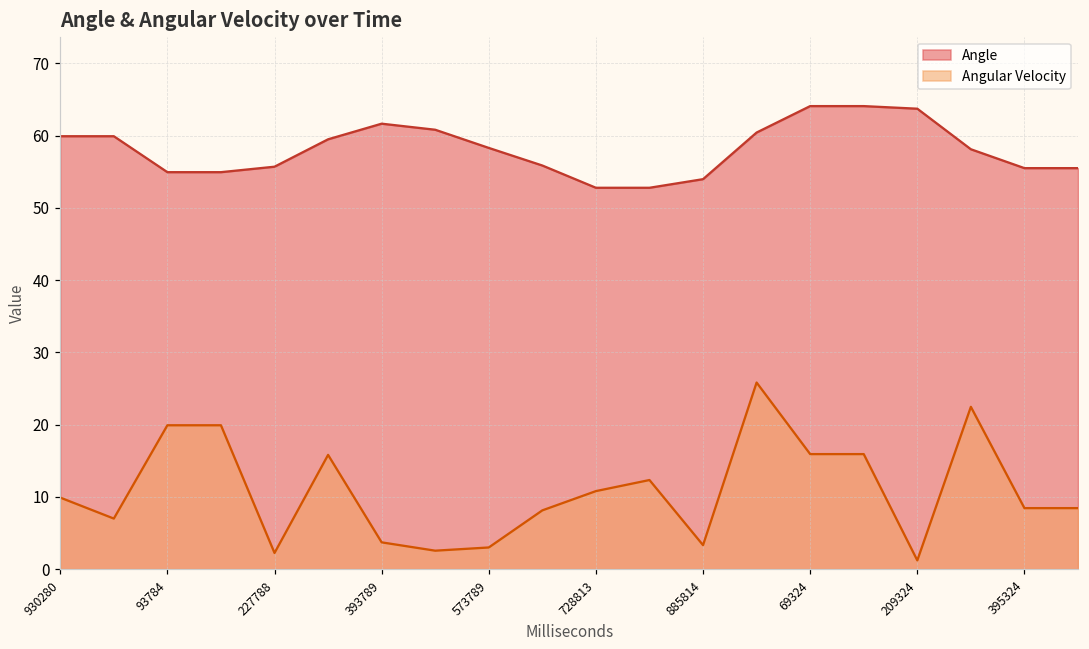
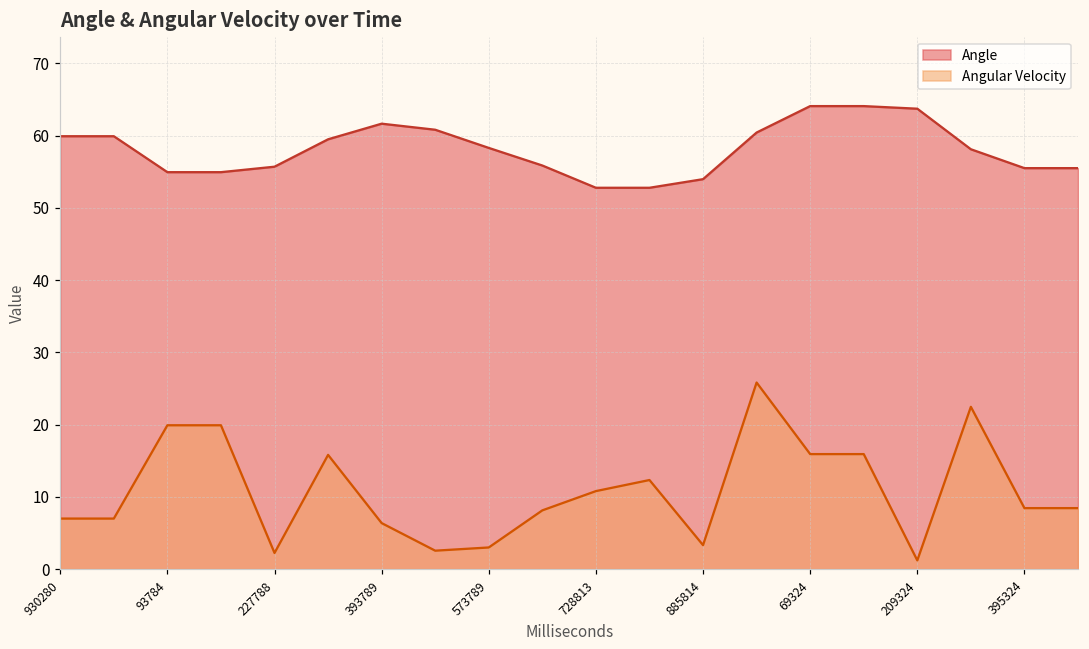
Angular Velocity, 930280: 10 -> 7
Angular Velocity, 393789: 4 -> 6
